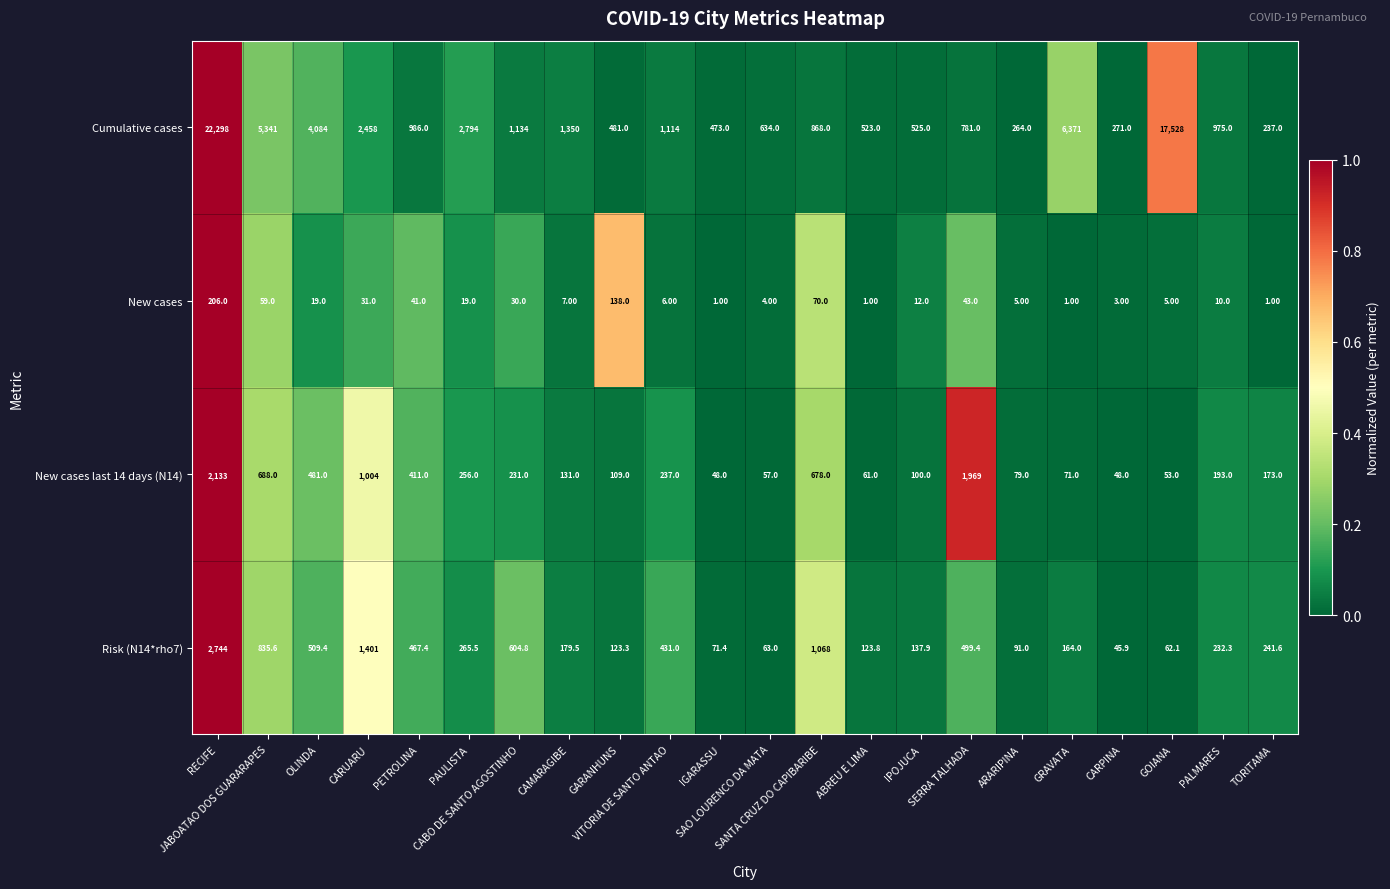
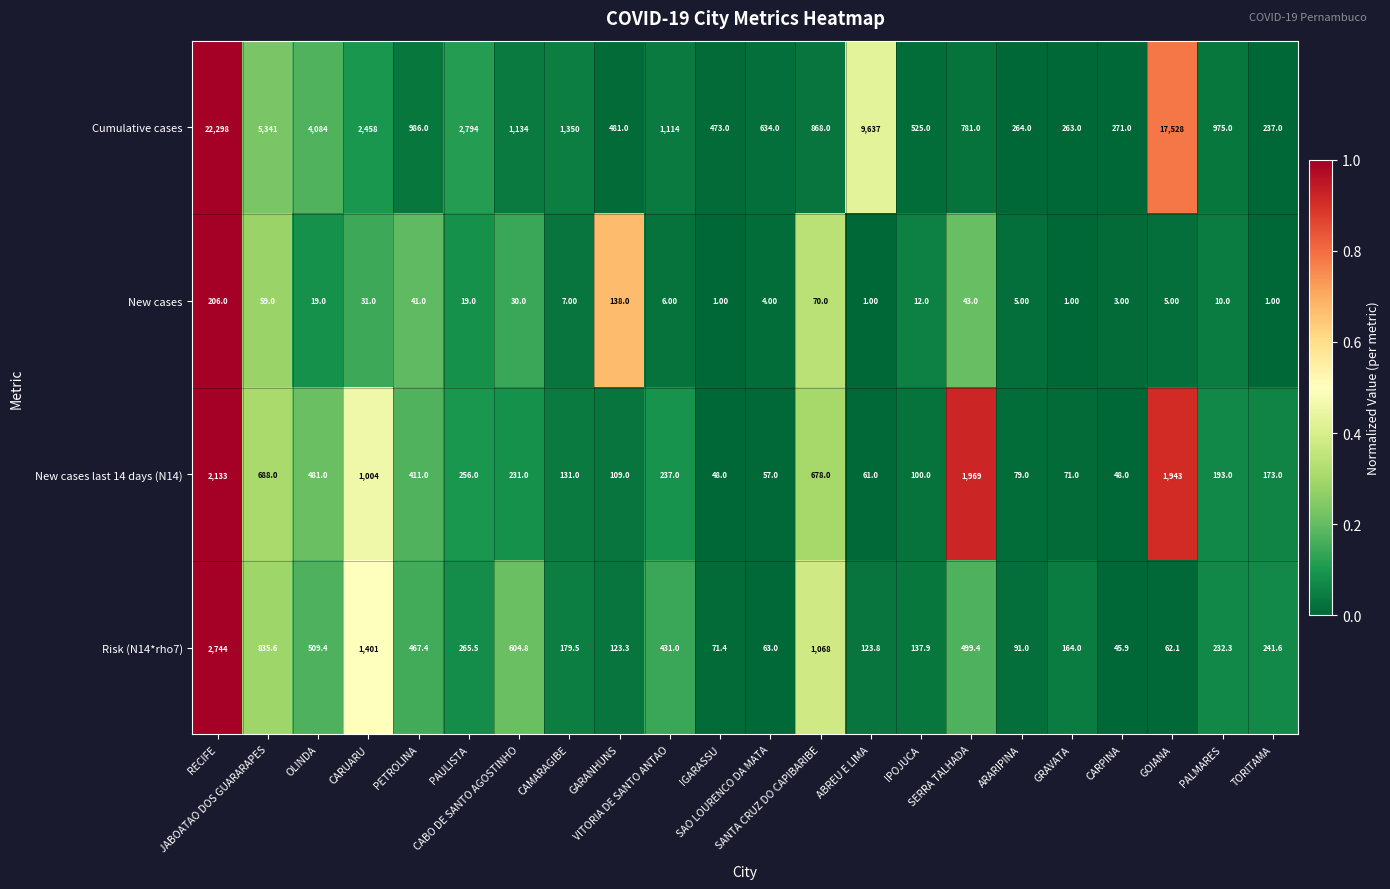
Cumulative cases, ABREU E LIMA: 523.0 -> 9,637
Cumulative cases, GRAVATA: 6,371 -> 263.0
New cases last 14 days (N14), GOIANA: 53.0 -> 1,943
